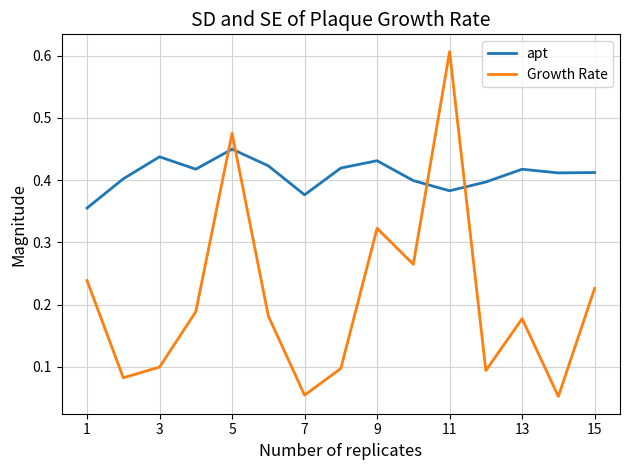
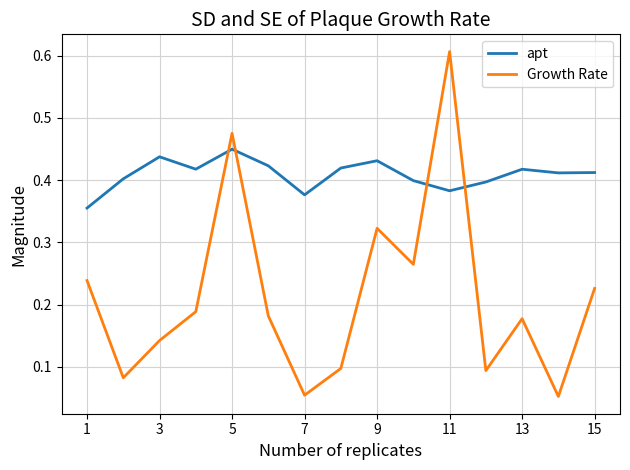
Growth Rate, 3: 0.10 -> 0.14
